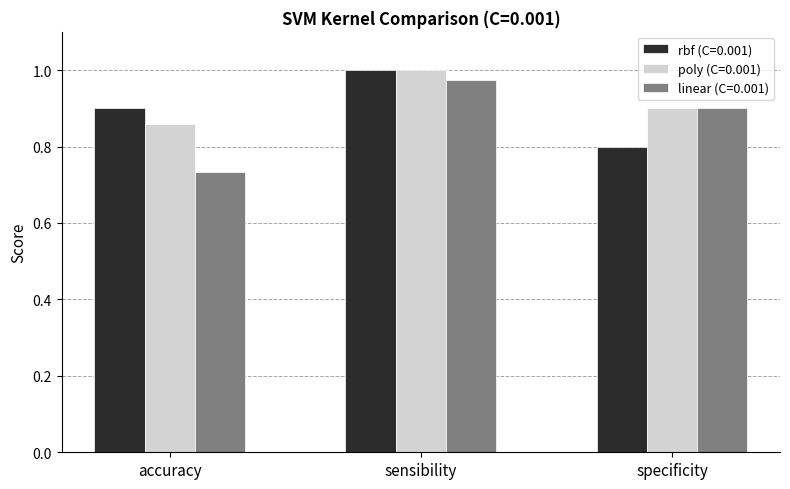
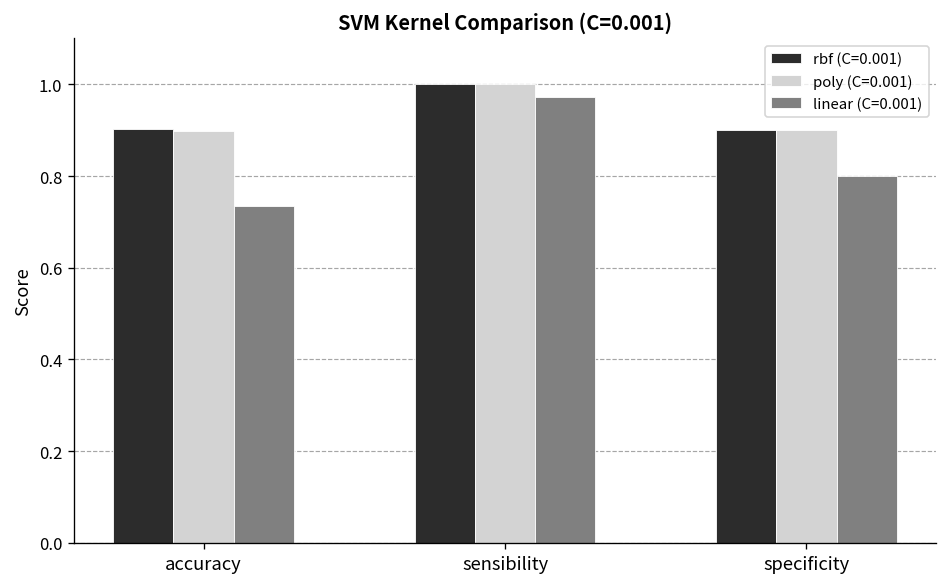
poly (C=0.001), accuracy: 0.86 -> 0.90
rbf (C=0.001), specificity: 0.8 -> 0.9
linear (C=0.001), specificity: 0.9 -> 0.8
